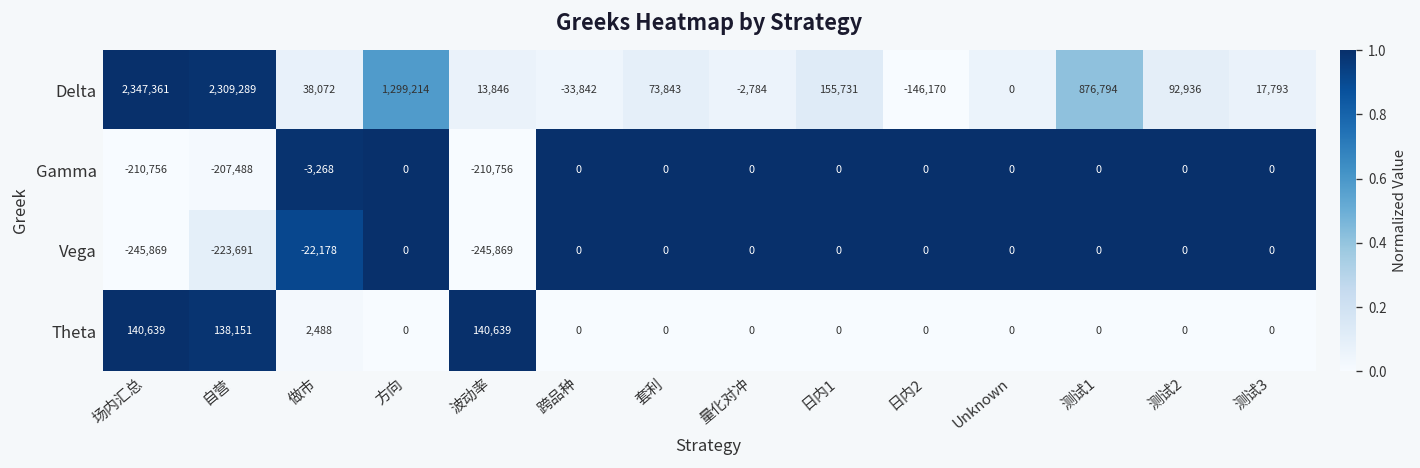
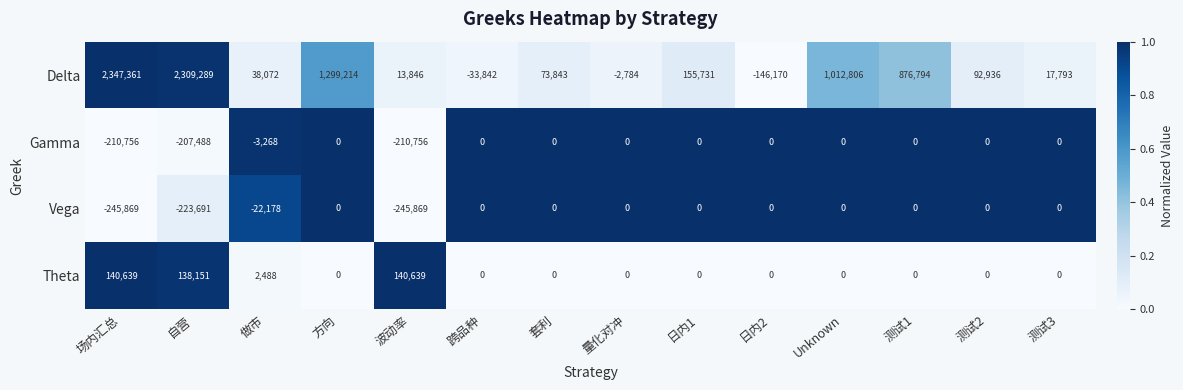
Delta, Unknown: 0 -> 1,012,806
